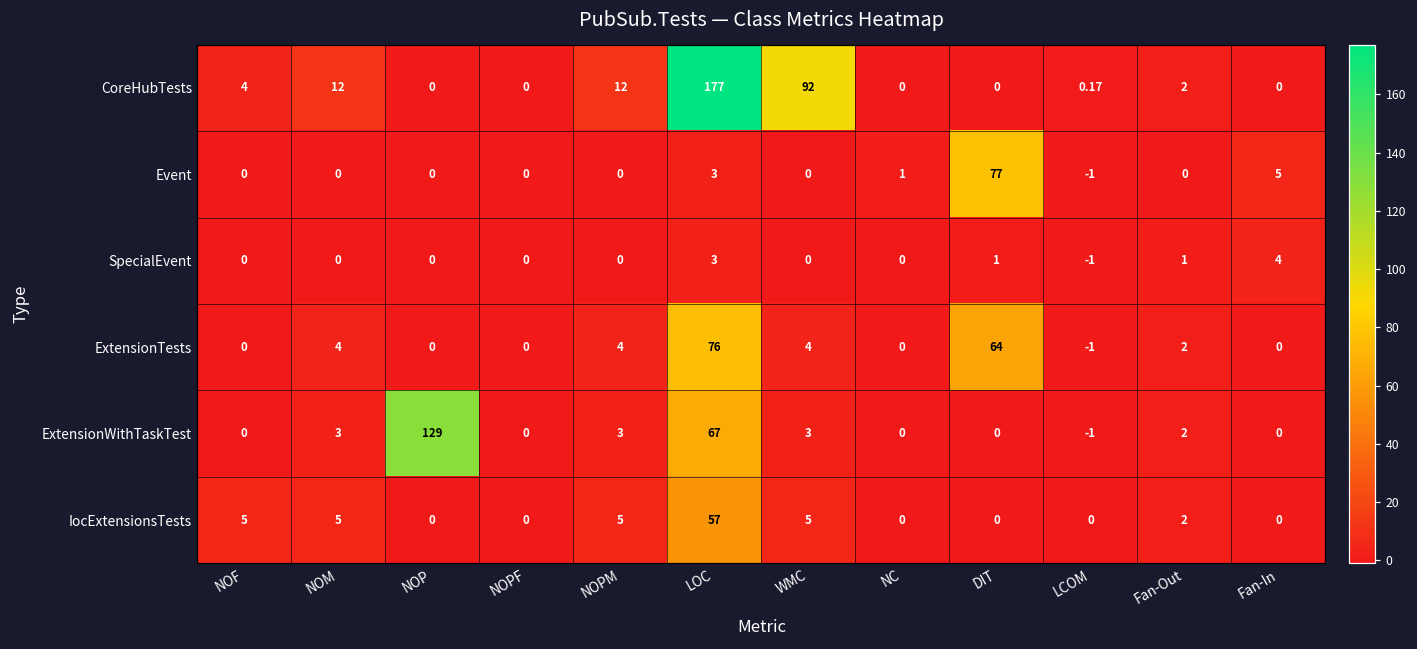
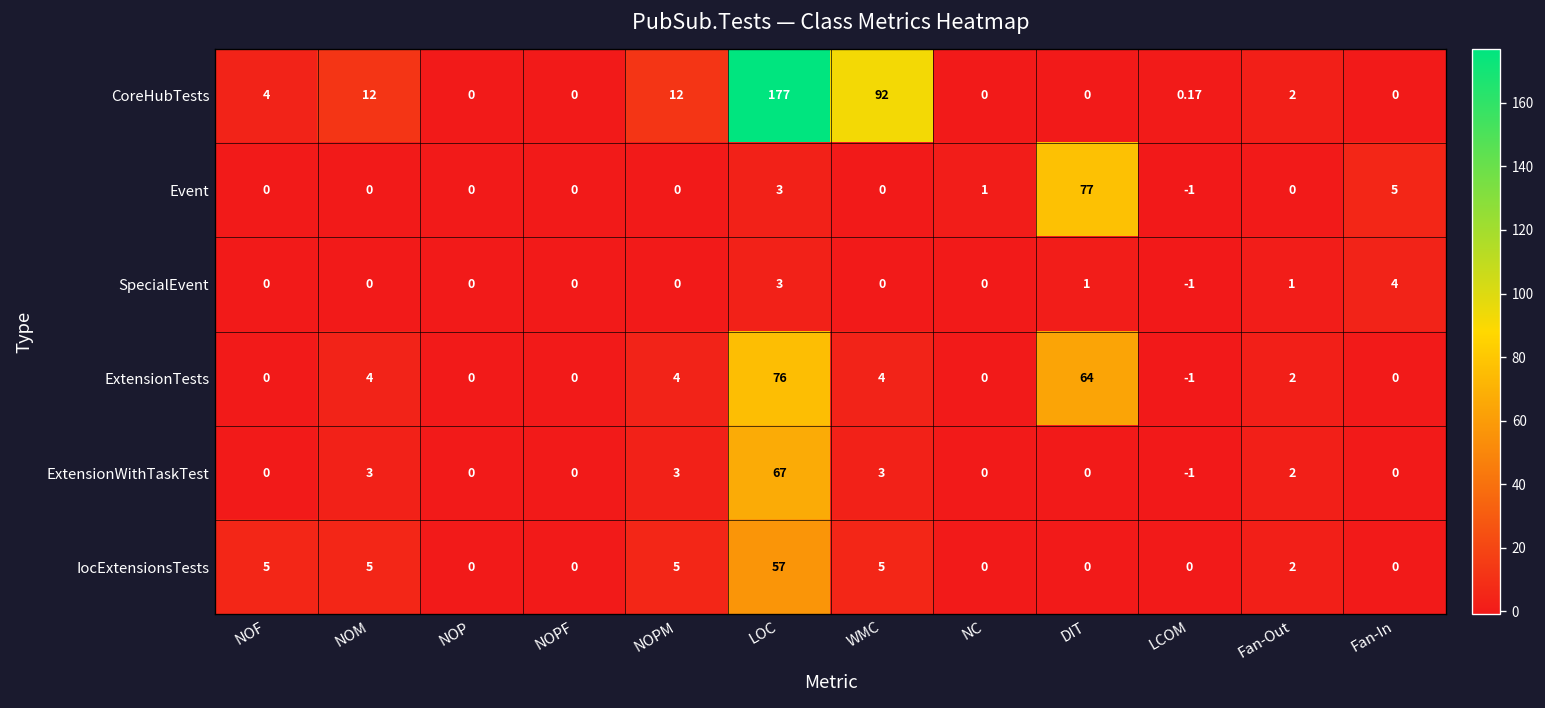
ExtensionWithTaskTest, NOP: 129 -> 0
